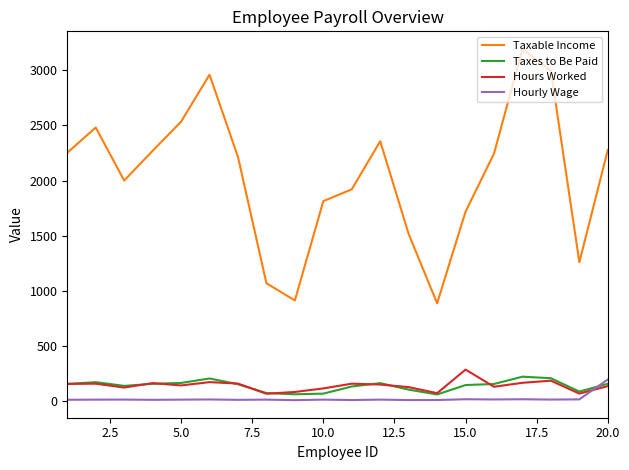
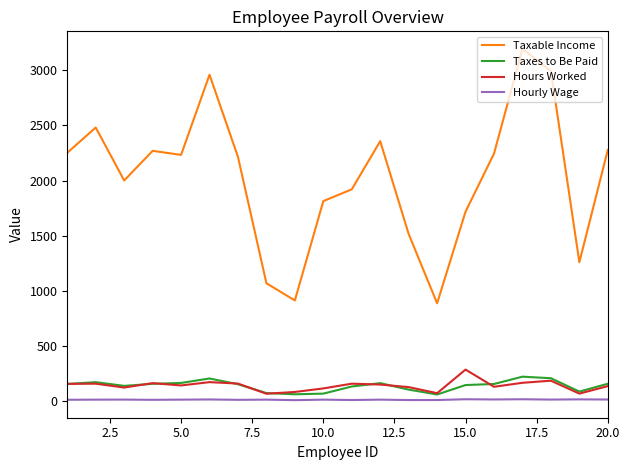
Taxable Income, 5.0: 2530 -> 2230
Hourly Wage, 20.0: 200 -> 20
